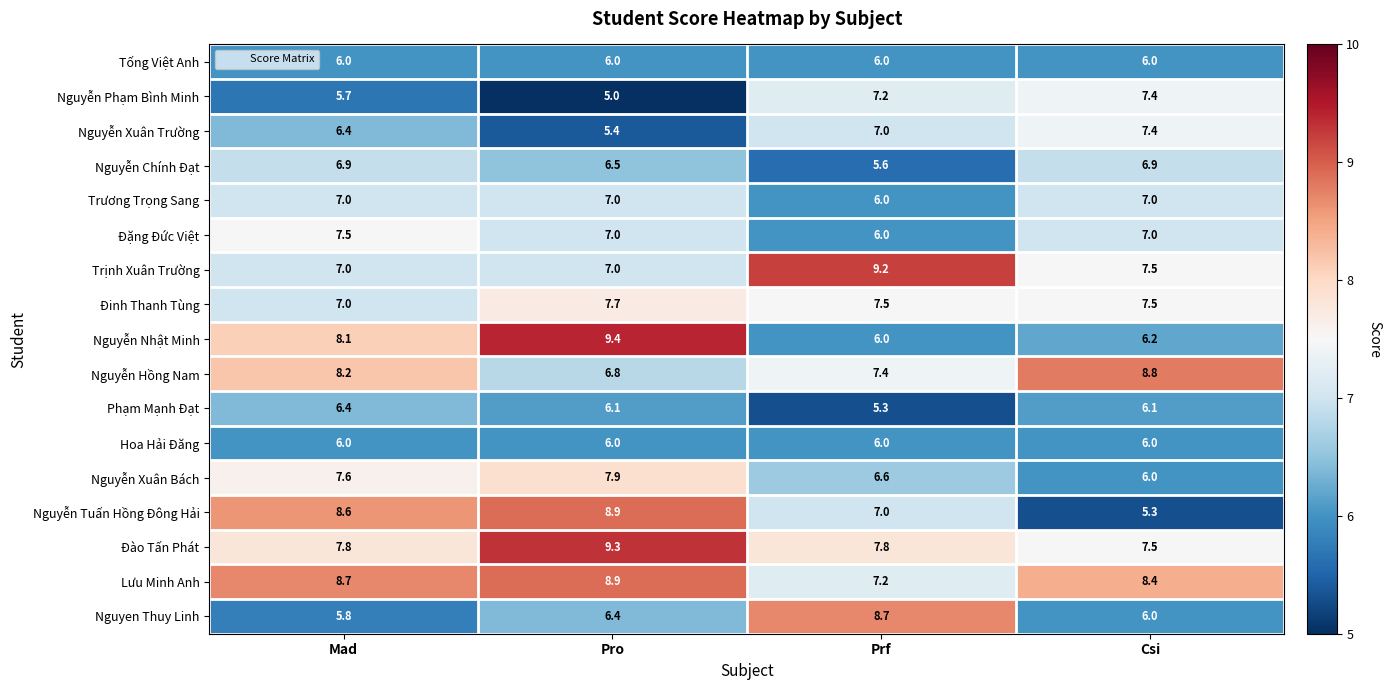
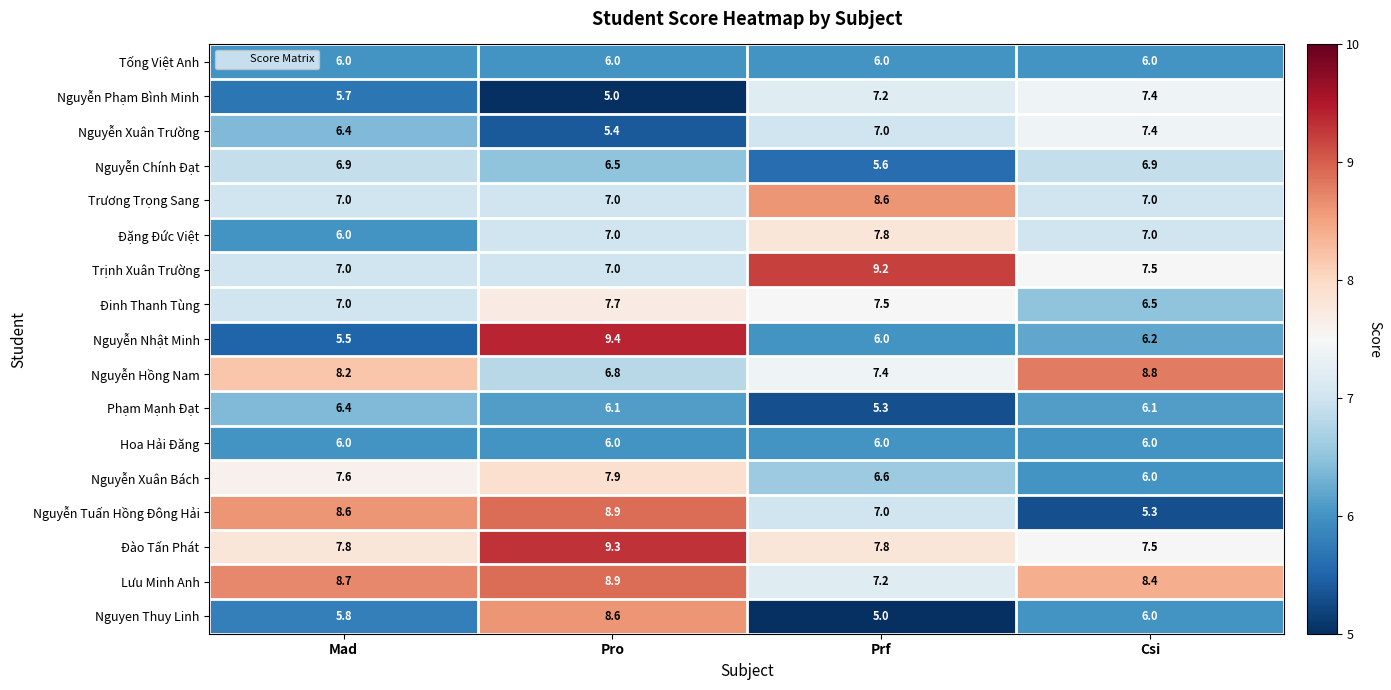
Trương Trọng Sang, Prf: 6.0 -> 8.6
Đặng Đức Việt, Mad: 7.5 -> 6.0
Đặng Đức Việt, Prf: 6.0 -> 7.8
Đinh Thanh Tùng, Csi: 7.5 -> 6.5
Nguyễn Nhật Minh, Mad: 8.1 -> 5.5
Nguyen Thuy Linh, Pro: 6.4 -> 8.6
Nguyen Thuy Linh, Prf: 8.7 -> 5.0
